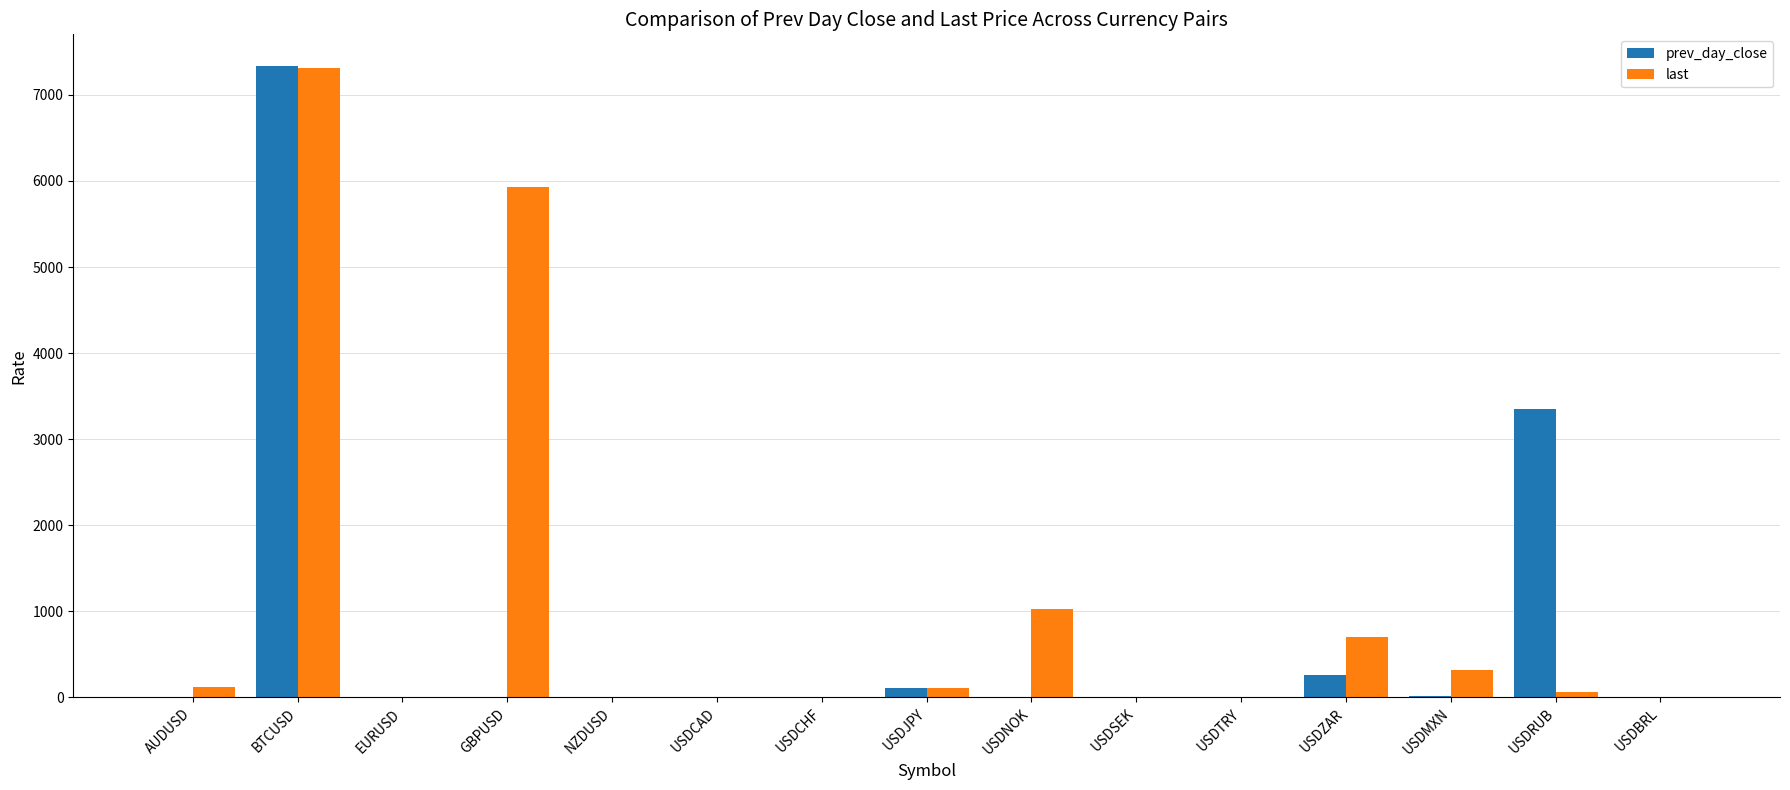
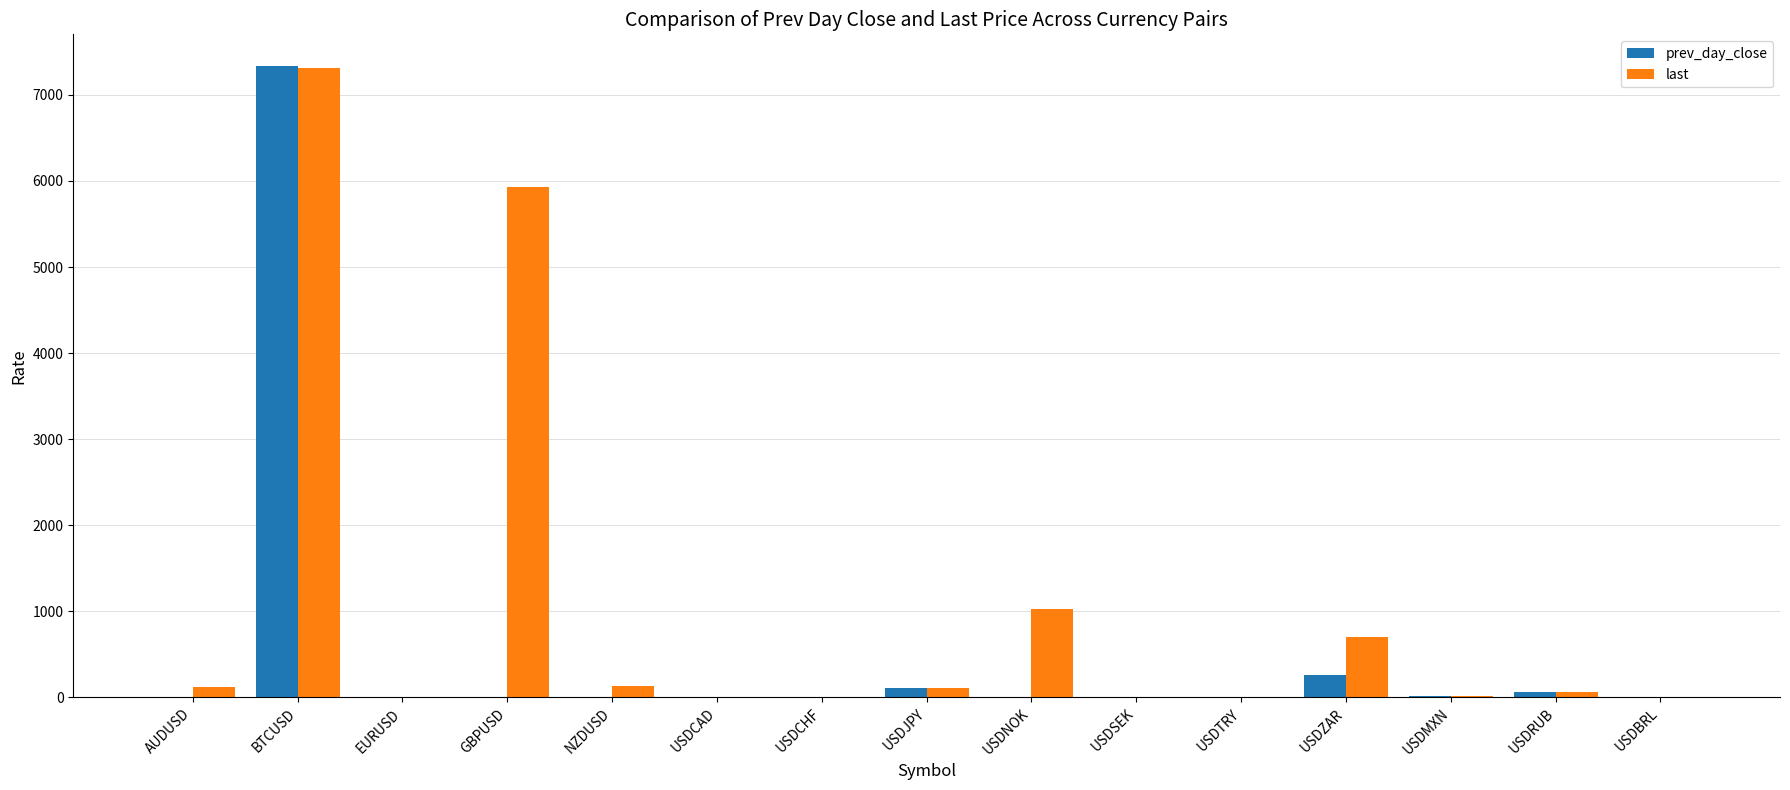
last, NZDUSD: 0 -> 100
last, USDMXN: 300 -> 0
prev_day_close, USDRUB: 3400 -> 100
